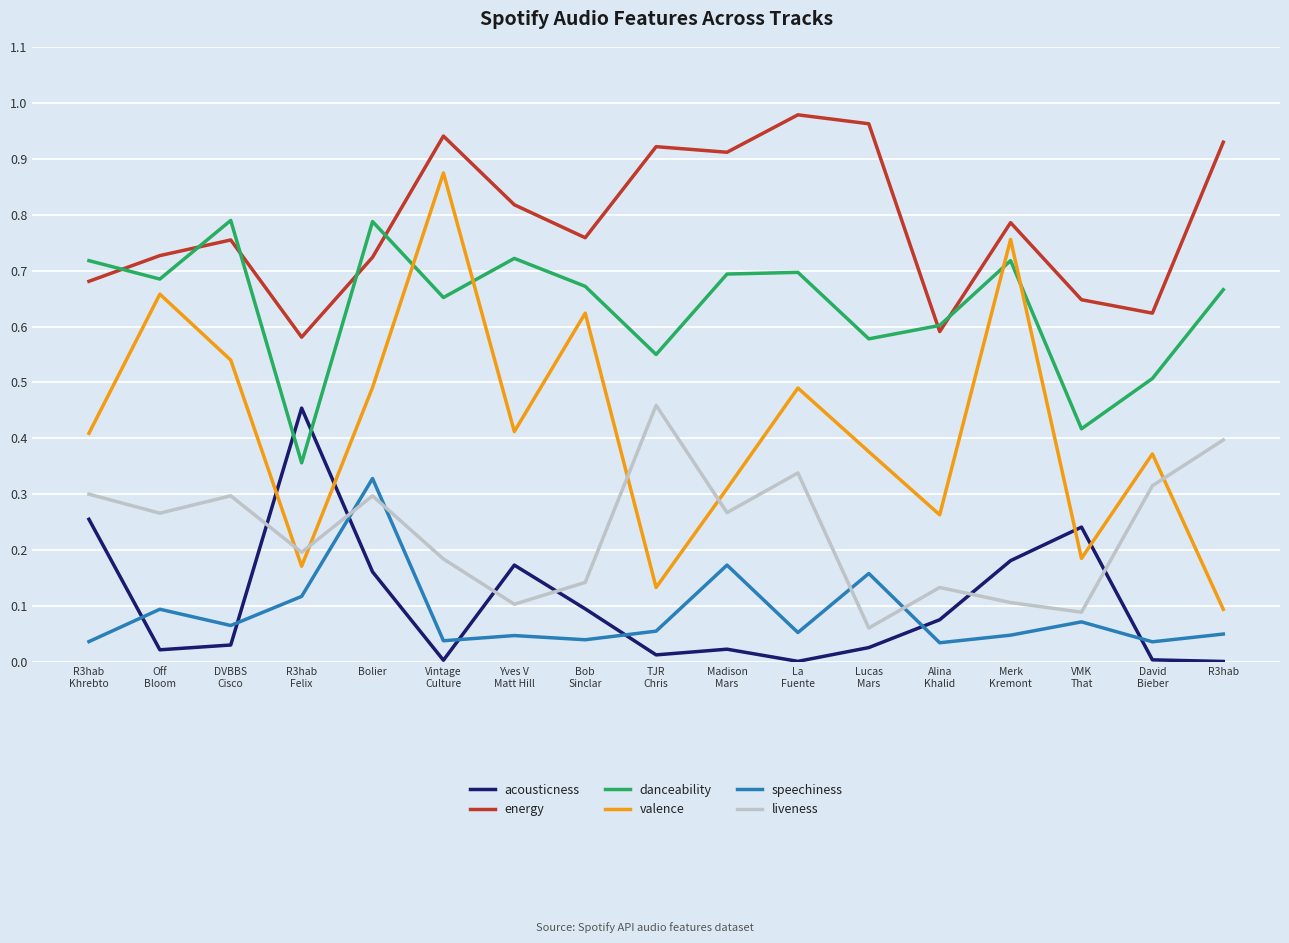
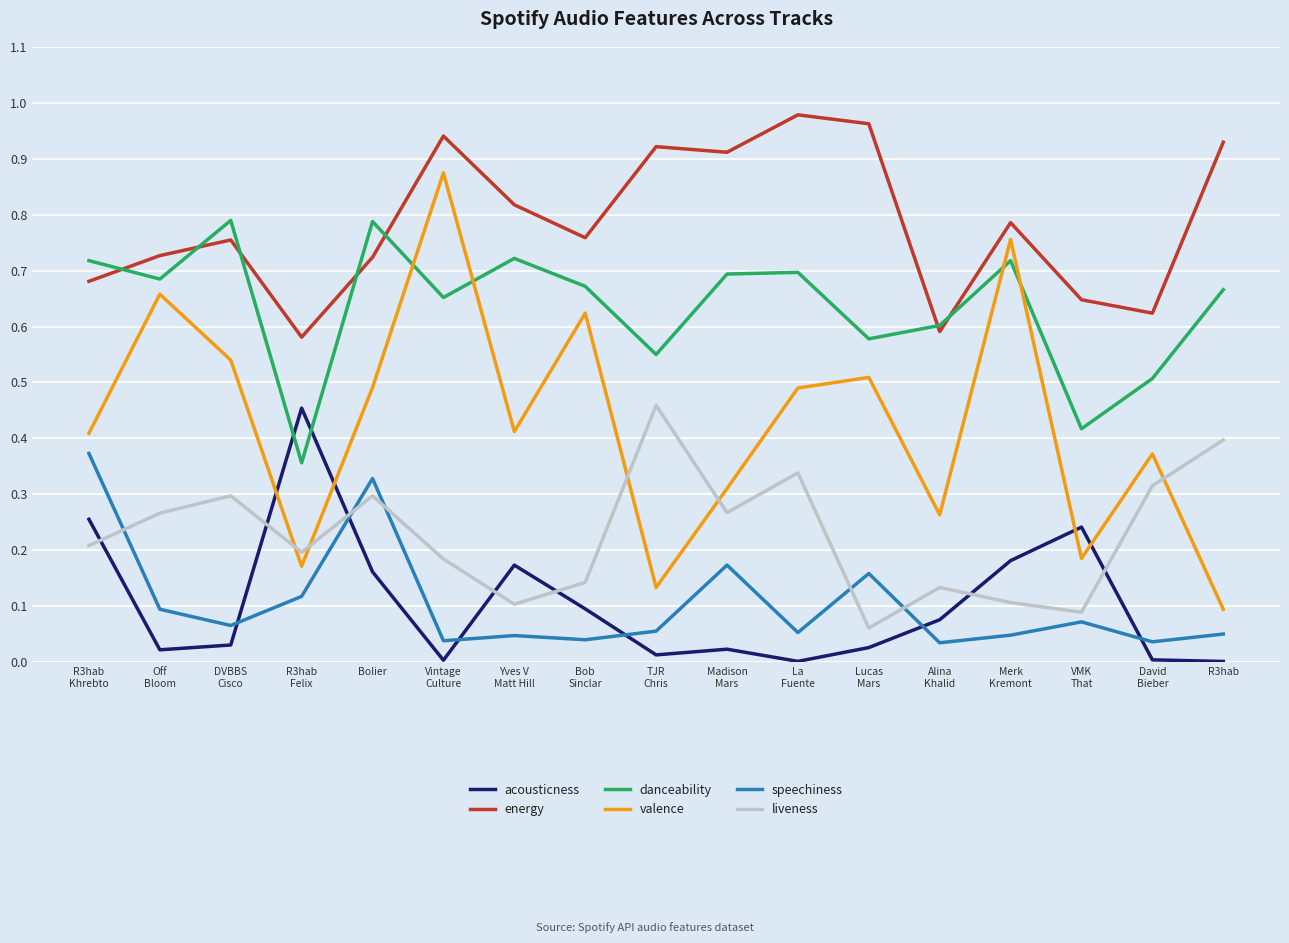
speechiness, R3hab Khrebto: 0.04 -> 0.37
liveness, R3hab Khrebto: 0.30 -> 0.21
valence, Lucas Mars: 0.38 -> 0.51
